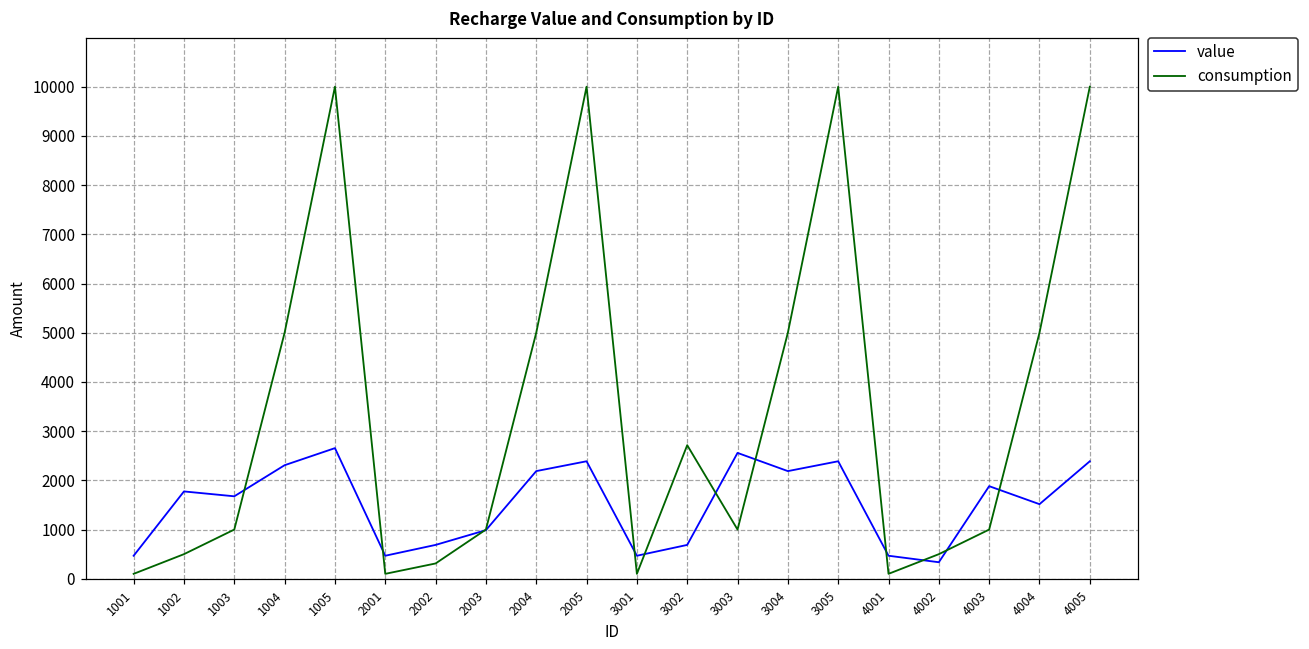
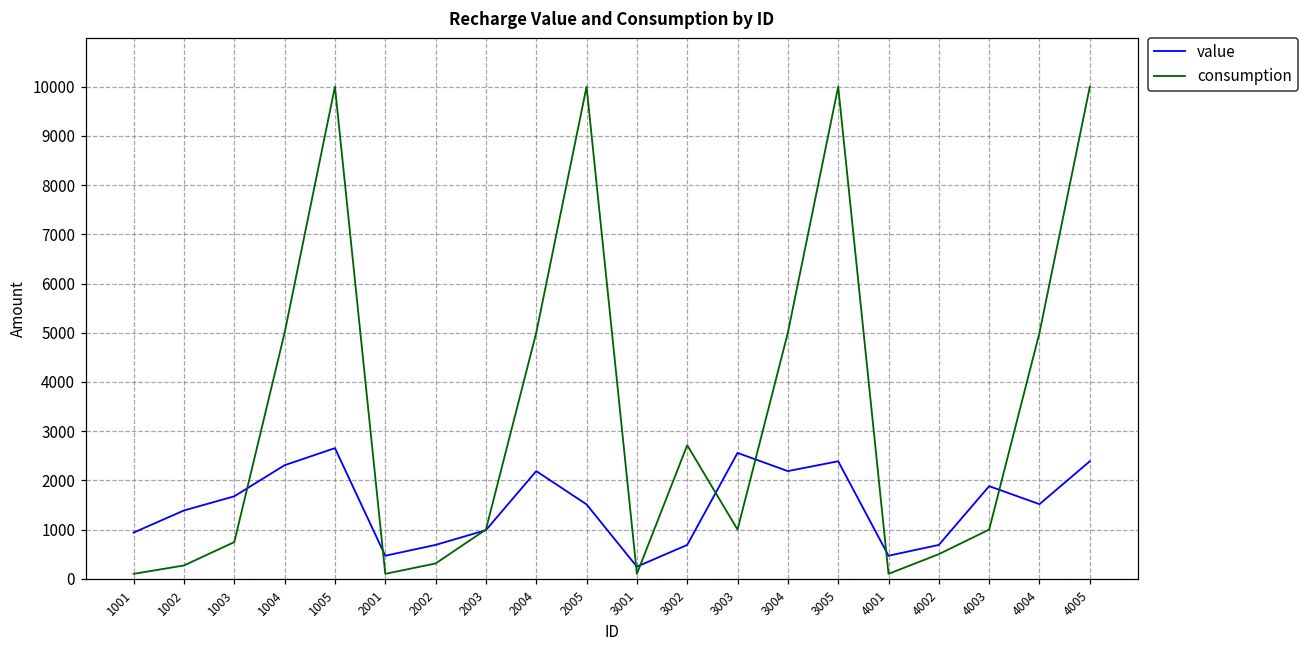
value, 1001: 500 -> 900
value, 1002: 1800 -> 1400
consumption, 1002: 500 -> 300
consumption, 1003: 1000 -> 700
value, 2005: 2400 -> 1500
value, 3001: 500 -> 200
value, 4002: 300 -> 700
